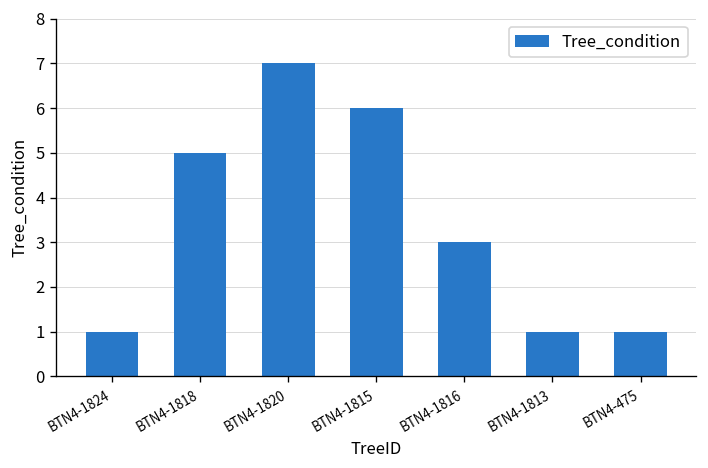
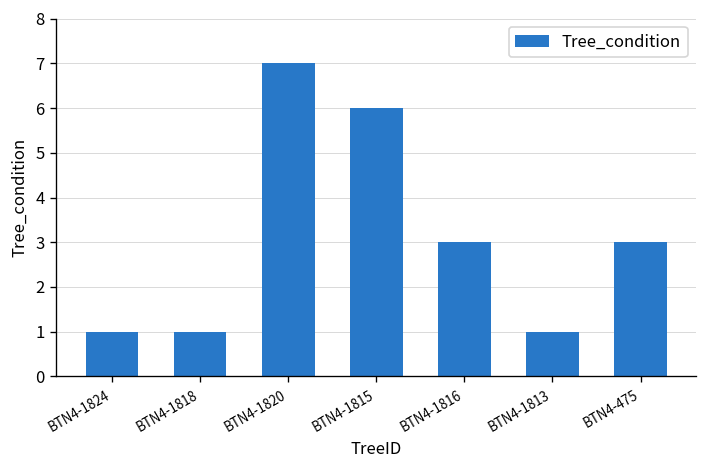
BTN4-1818: 5 -> 1
BTN4-475: 1 -> 3
